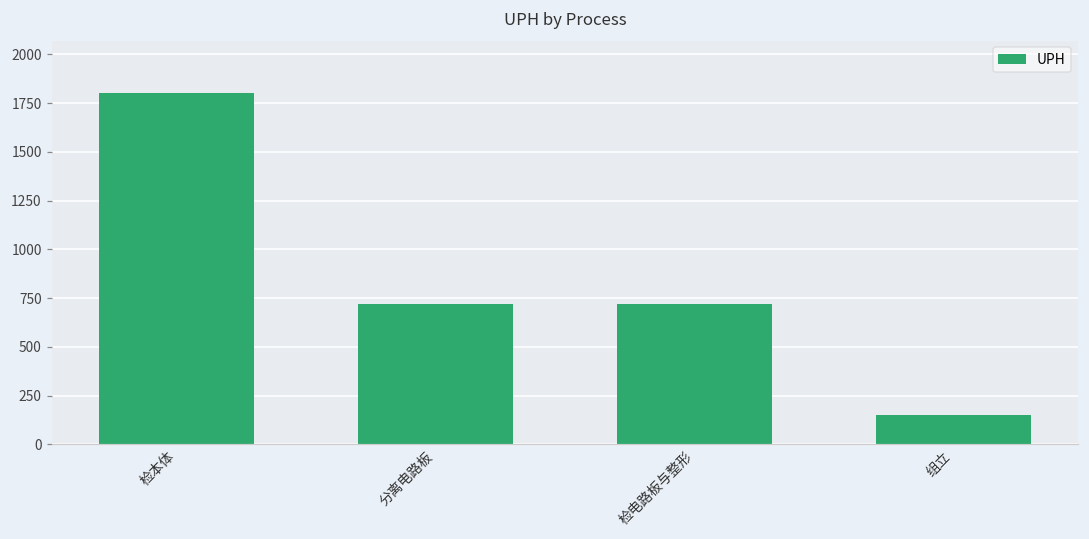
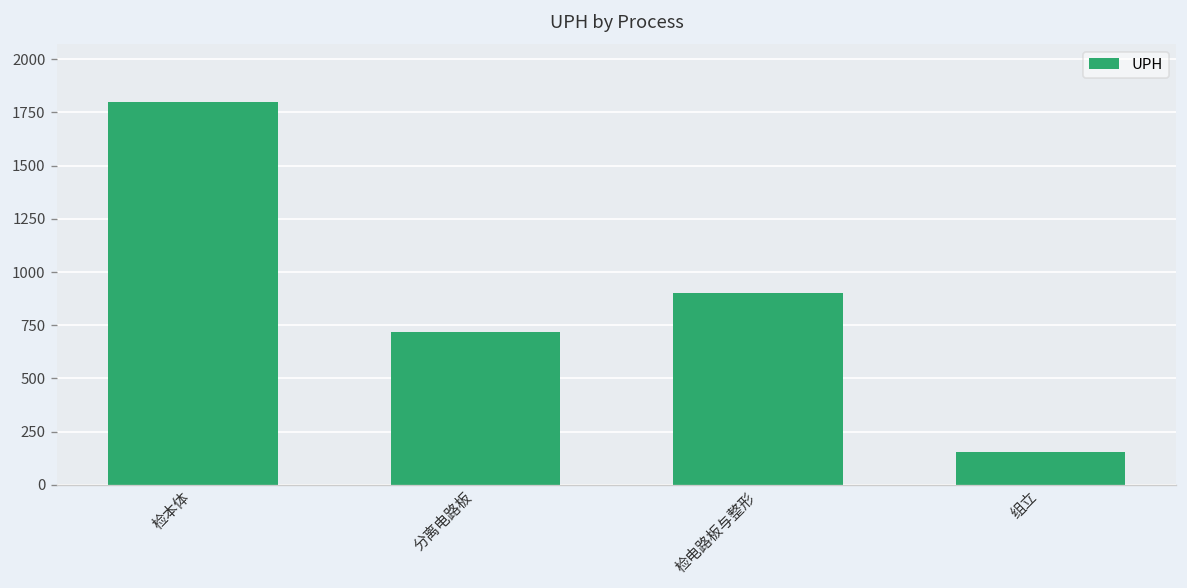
检电路板与整形: 720 -> 900
